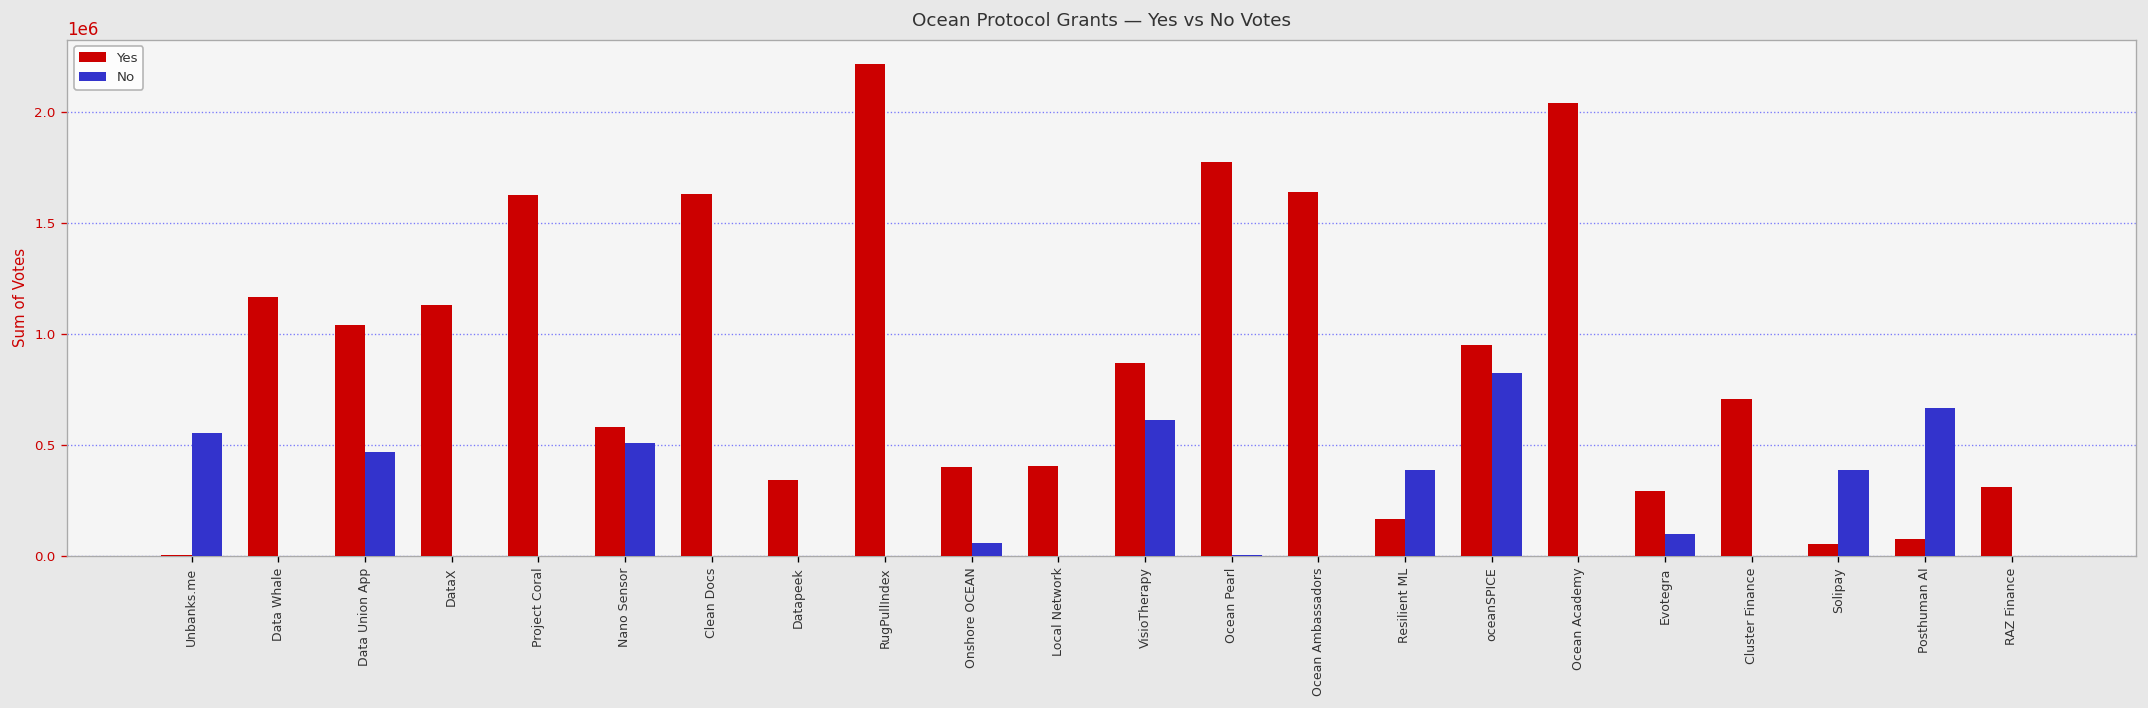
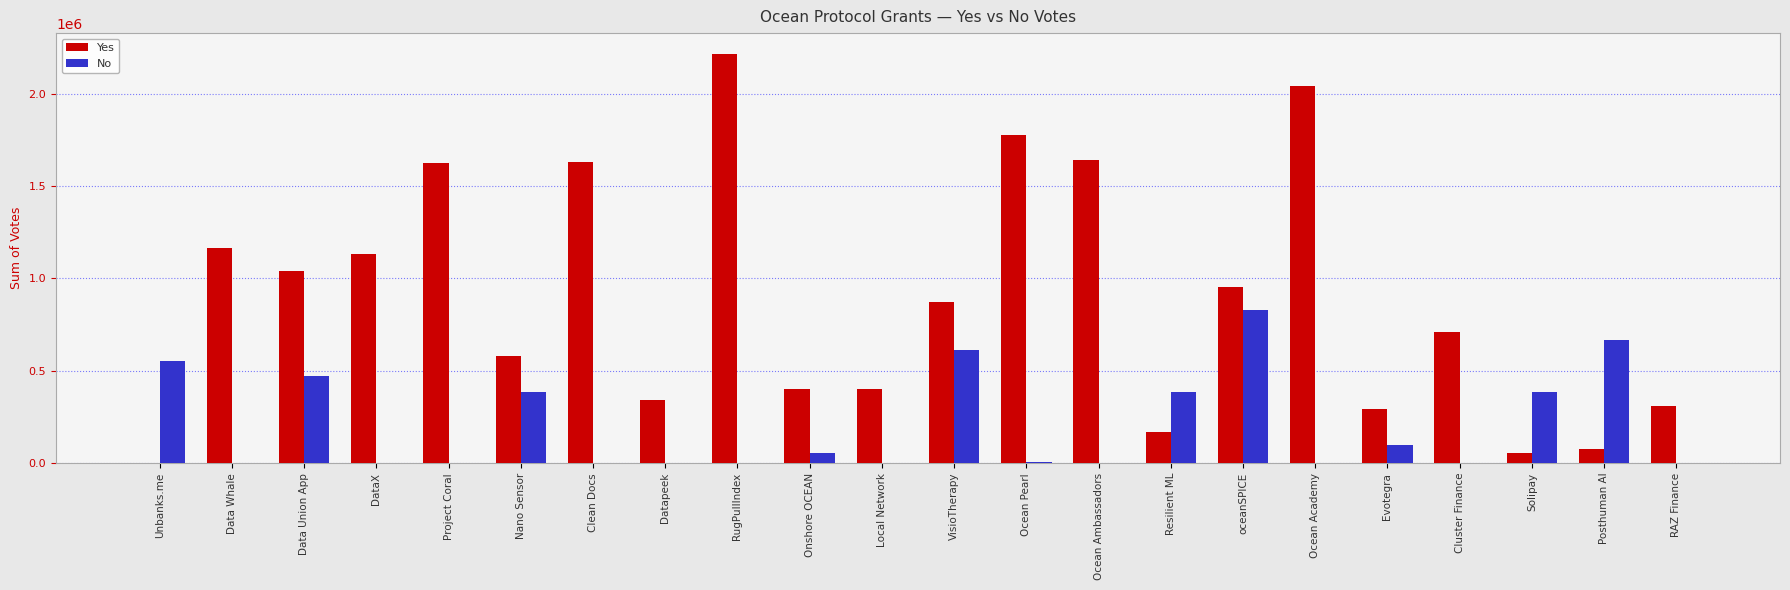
No, Nano Sensor: 510000 -> 390000
